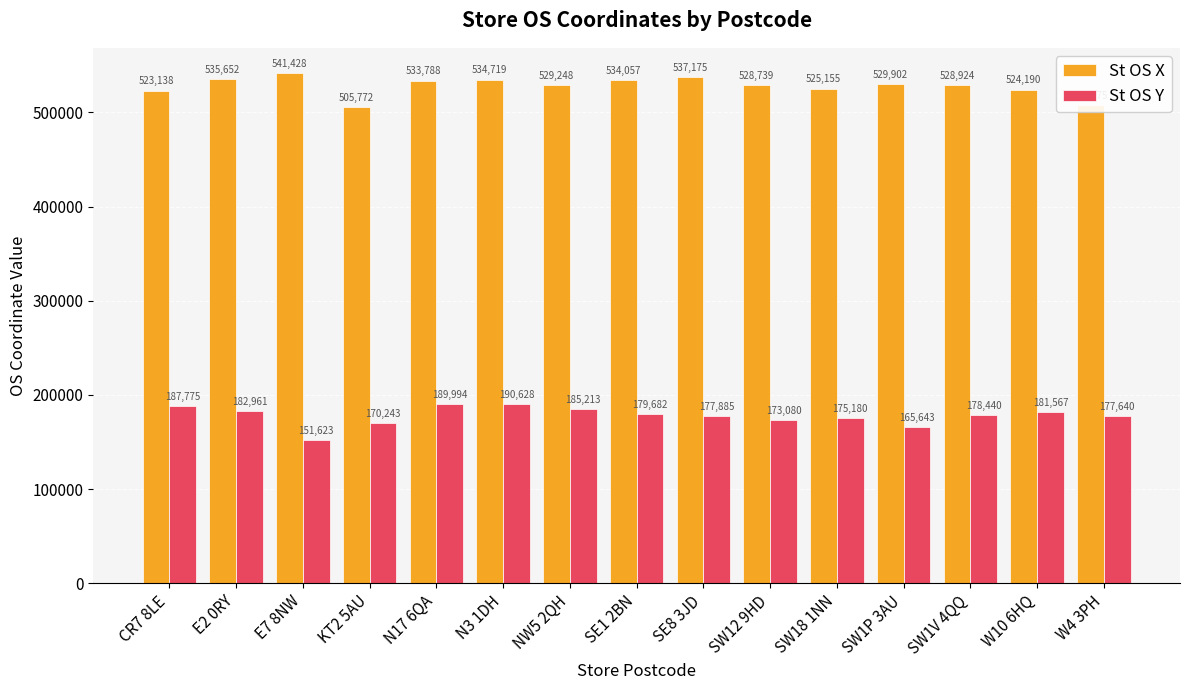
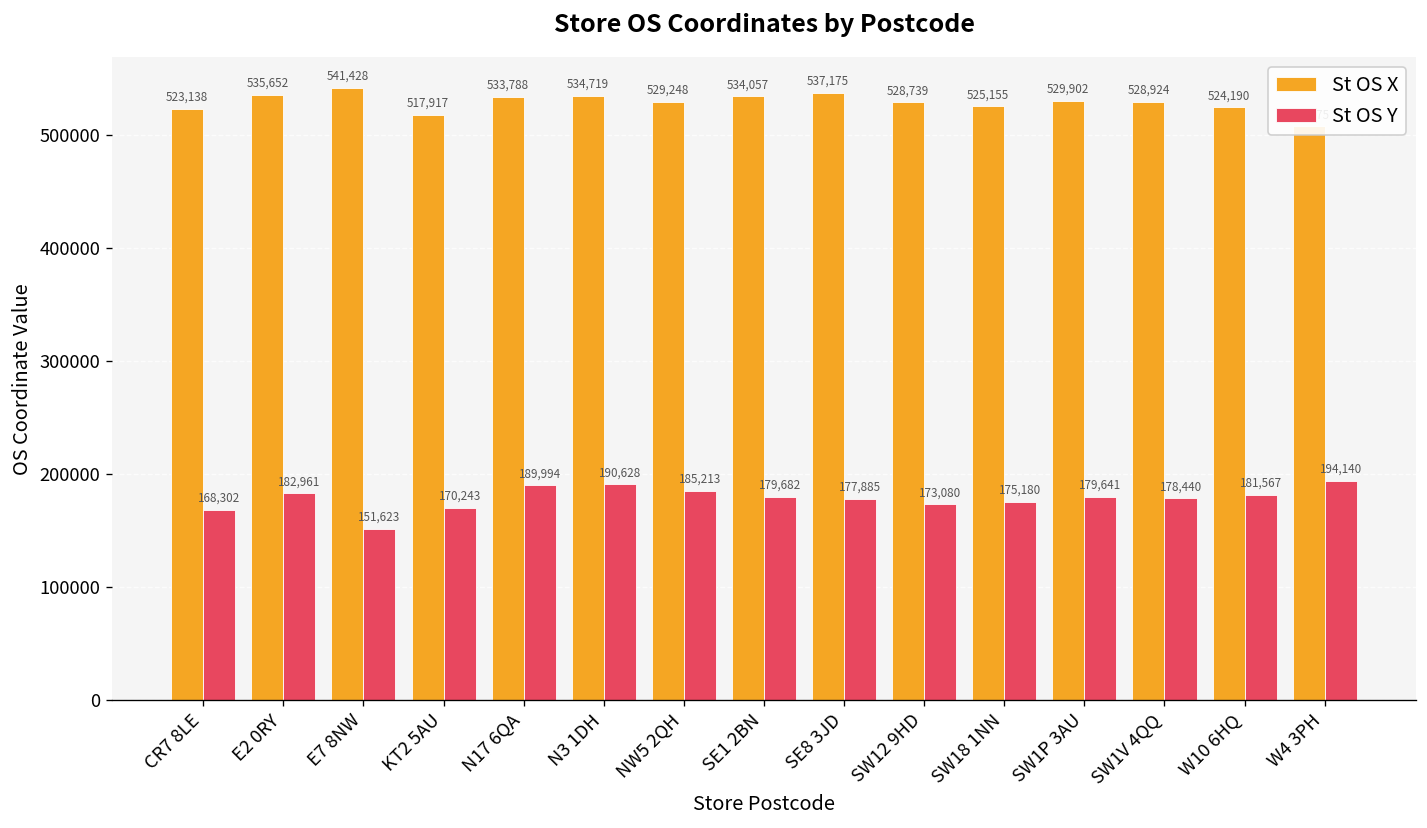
St OS Y, CR7 8LE: 187,775 -> 168,302
St OS X, KT2 5AU: 505,772 -> 517,917
St OS Y, SW1P 3AU: 165,643 -> 179,641
St OS Y, W4 3PH: 177,640 -> 194,140
